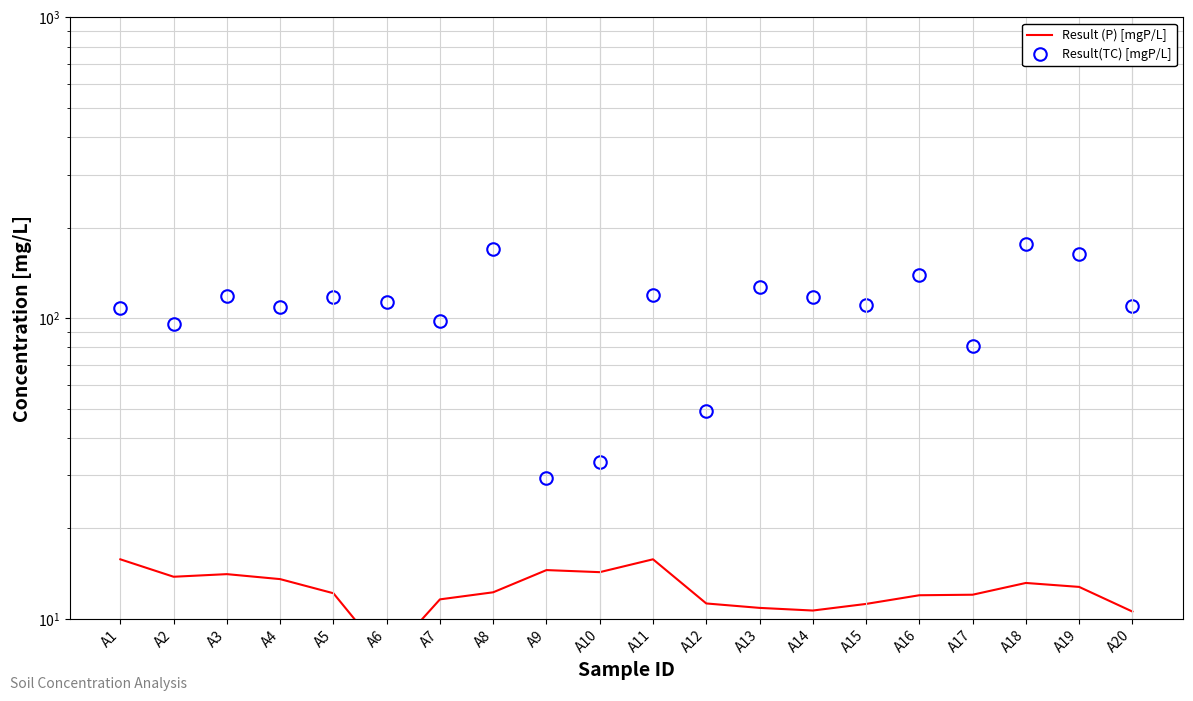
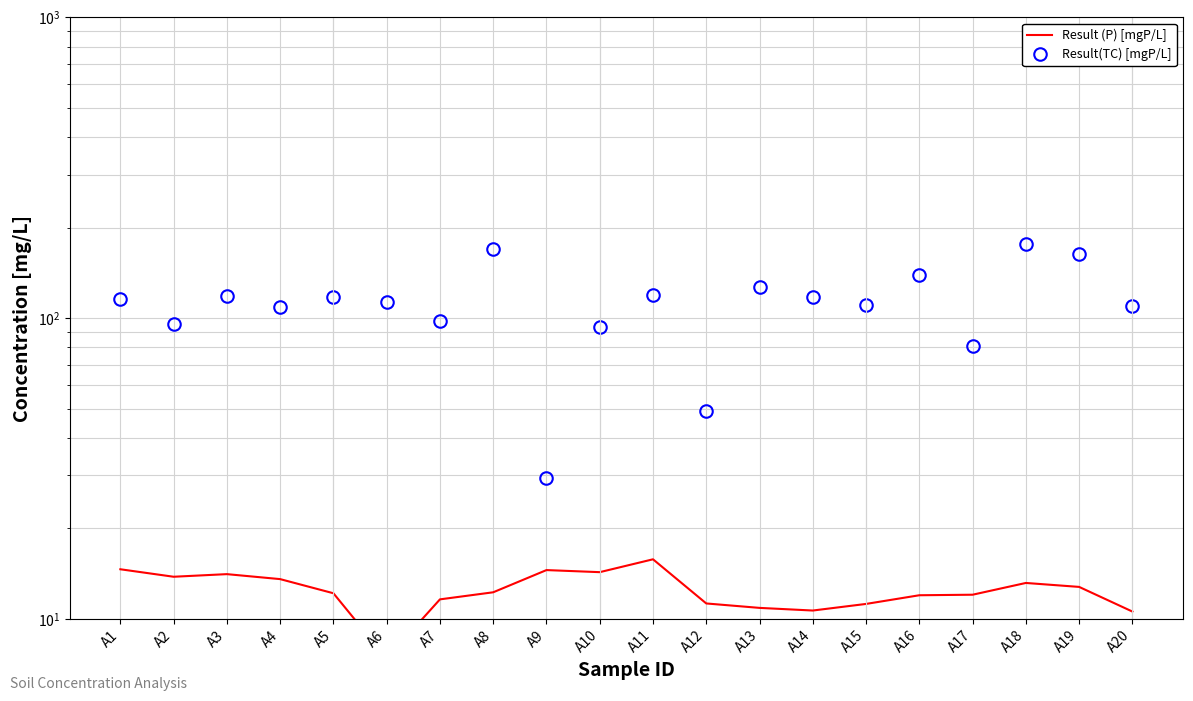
Result (P) [mgP/L], A1: 16 -> 15
Result(TC) [mgP/L], A1: 108 -> 116
Result(TC) [mgP/L], A10: 33 -> 93
